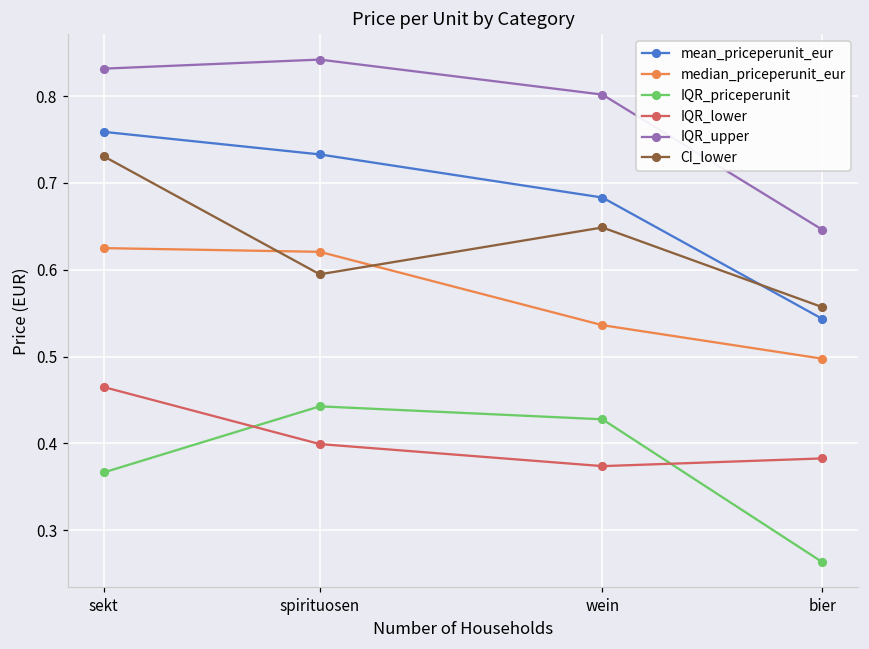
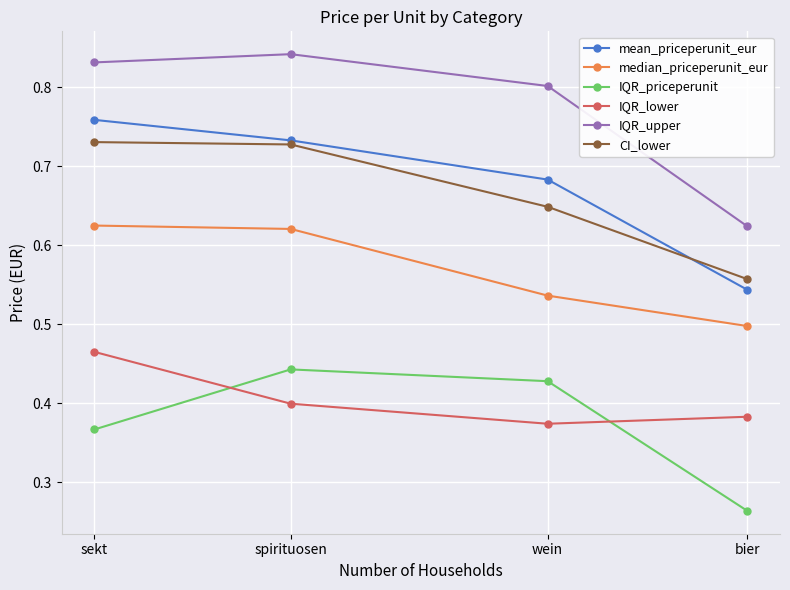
CI_lower, spirituosen: 0.59 -> 0.73
IQR_upper, bier: 0.65 -> 0.62
